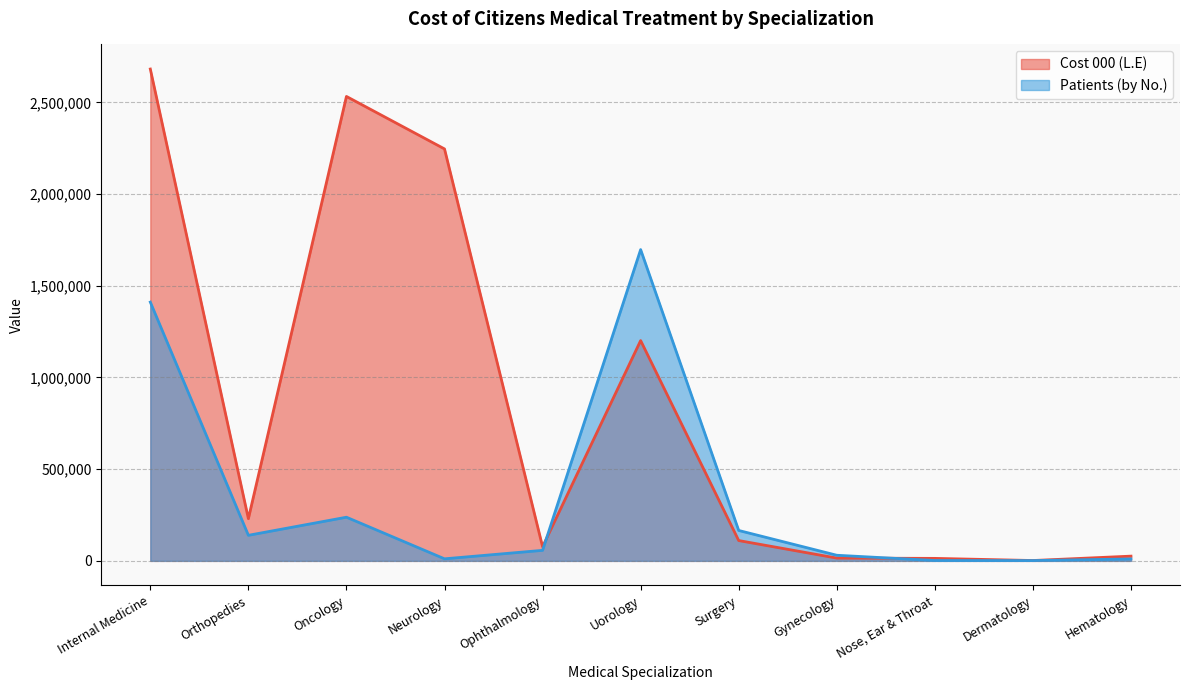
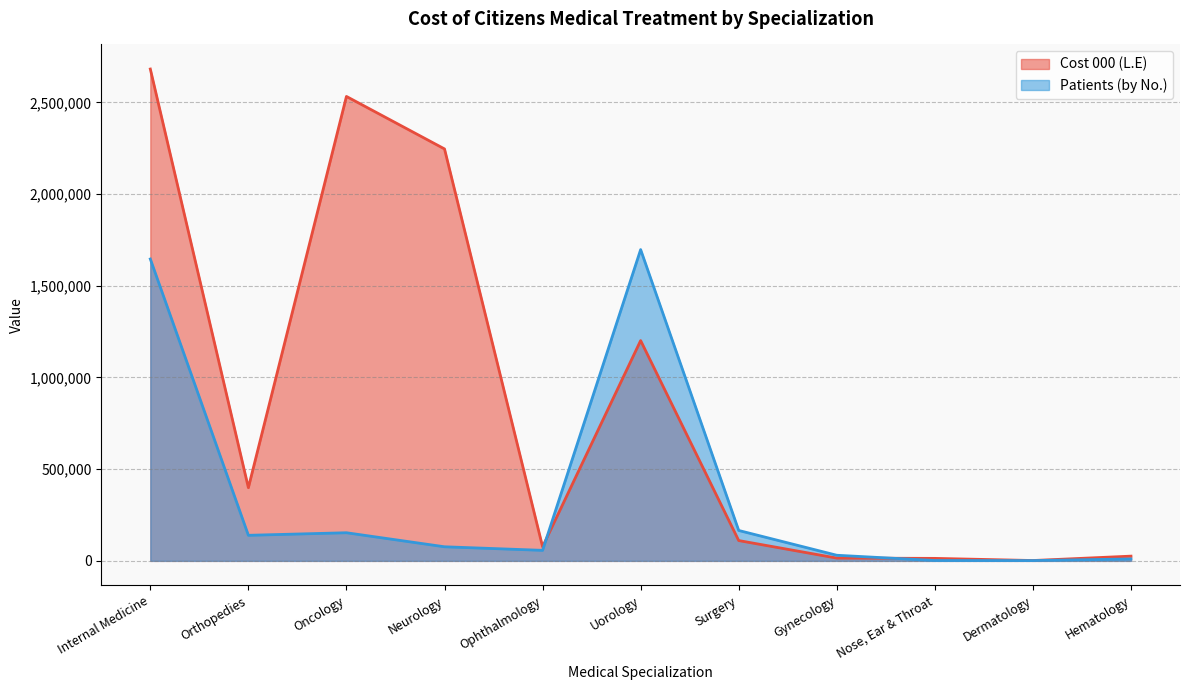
Patients (by No.), Internal Medicine: 1,410,000 -> 1,650,000
Cost 000 (L.E), Orthopedies: 230,000 -> 400,000
Patients (by No.), Oncology: 240,000 -> 150,000
Patients (by No.), Neurology: 10,000 -> 80,000
